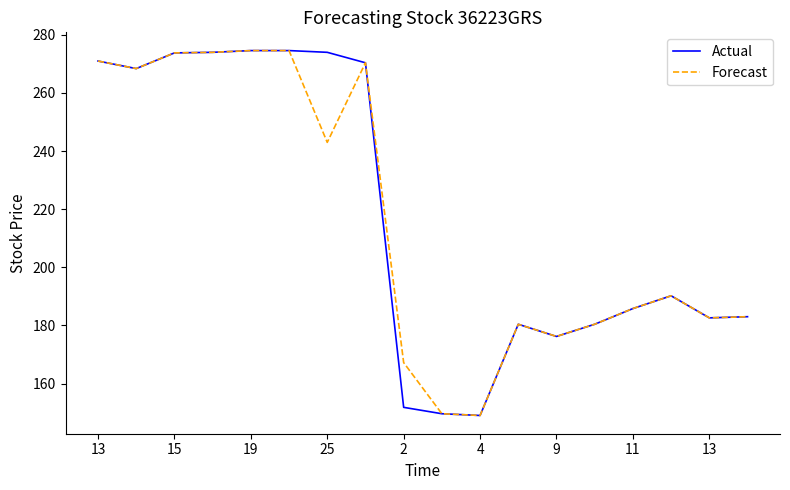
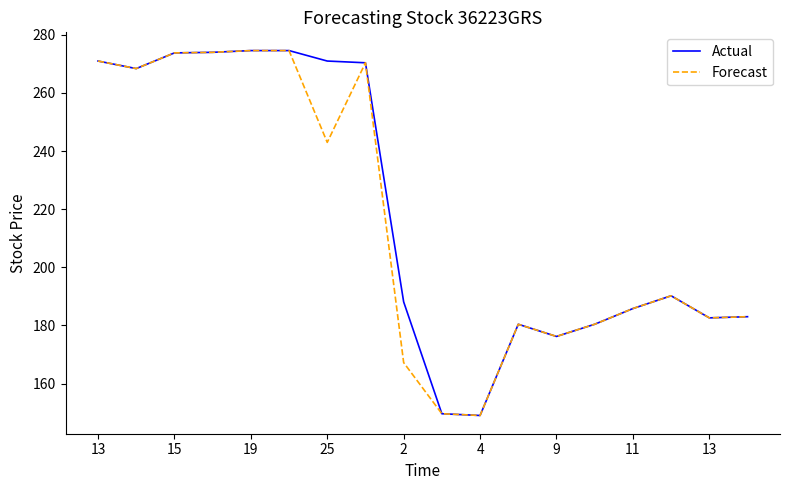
Actual, 25: 274 -> 271
Actual, 2: 152 -> 188
